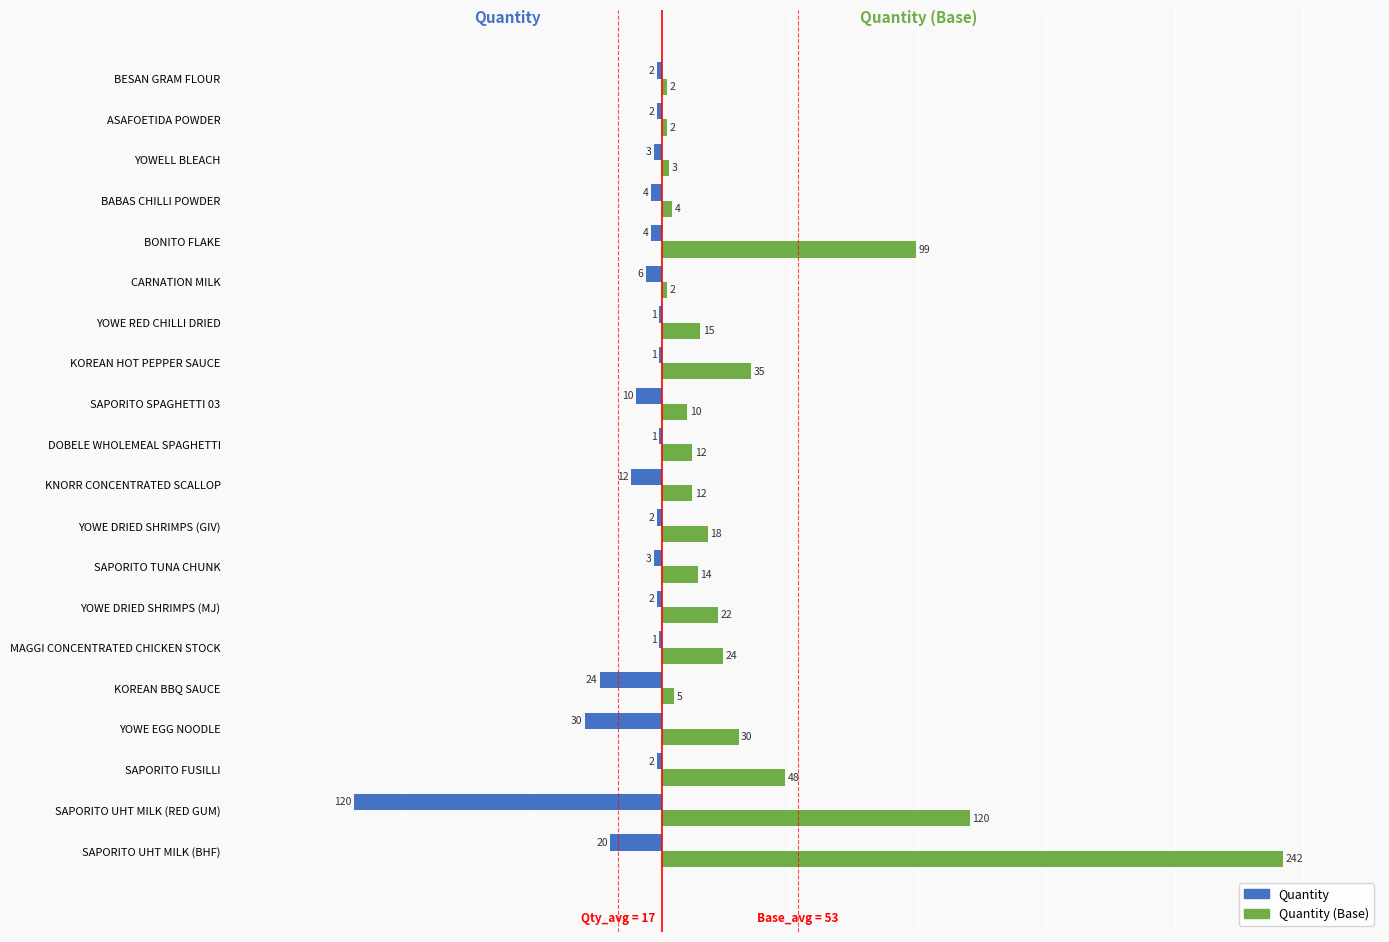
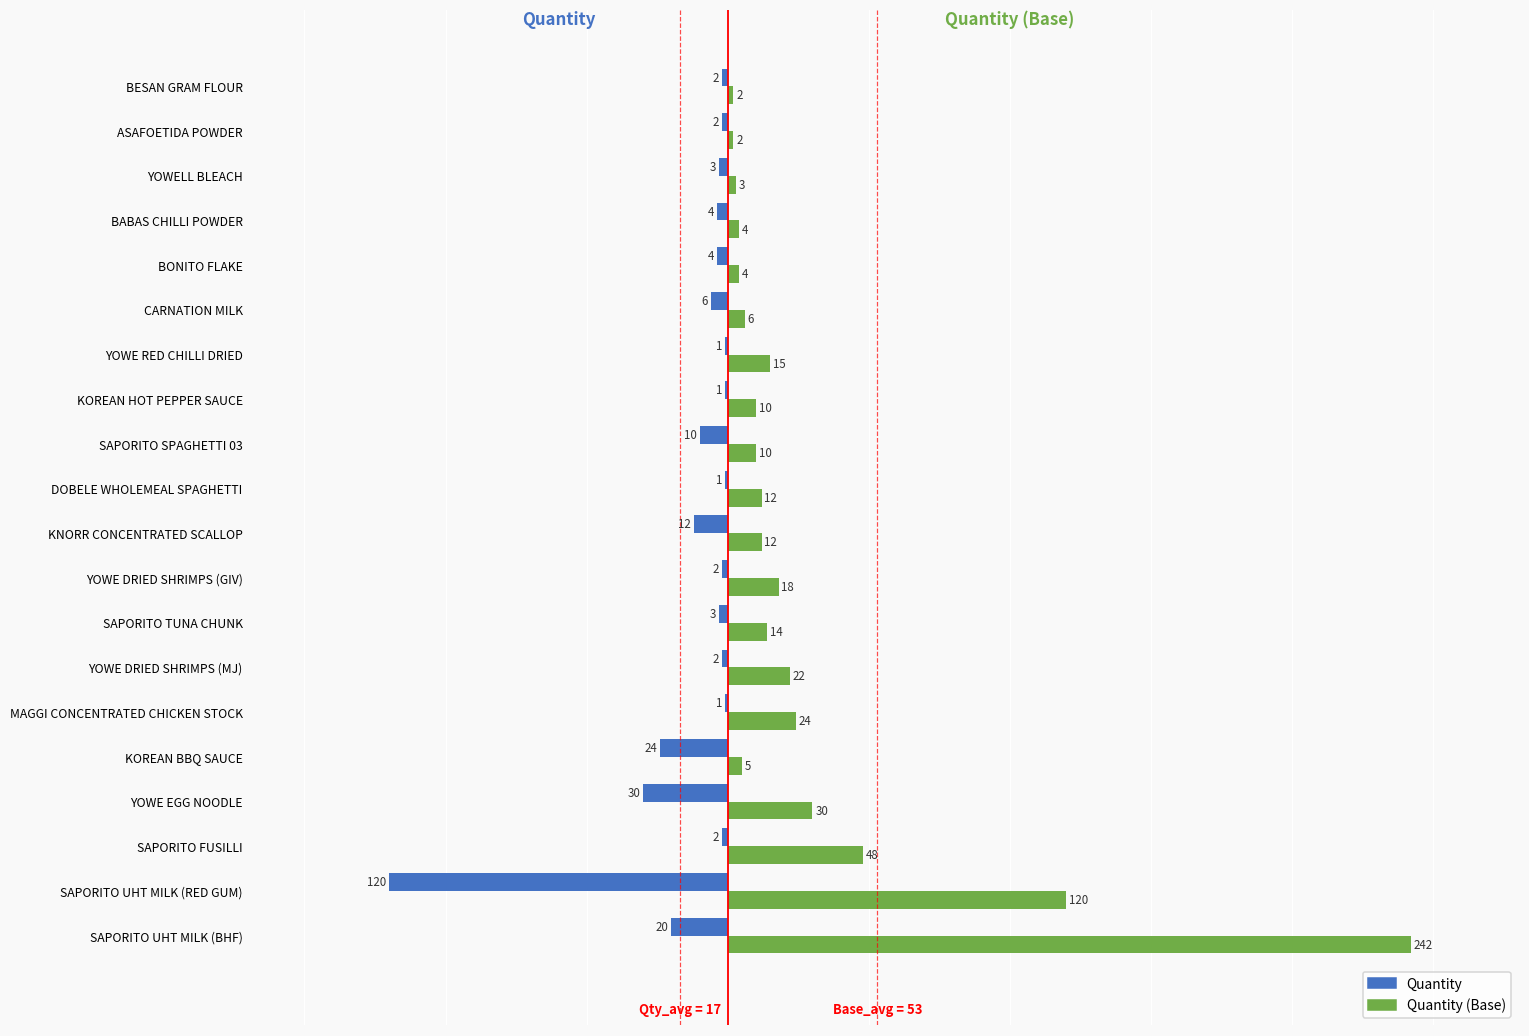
Quantity (Base), BONITO FLAKE: 99 -> 4
Quantity (Base), CARNATION MILK: 2 -> 6
Quantity (Base), KOREAN HOT PEPPER SAUCE: 35 -> 10
